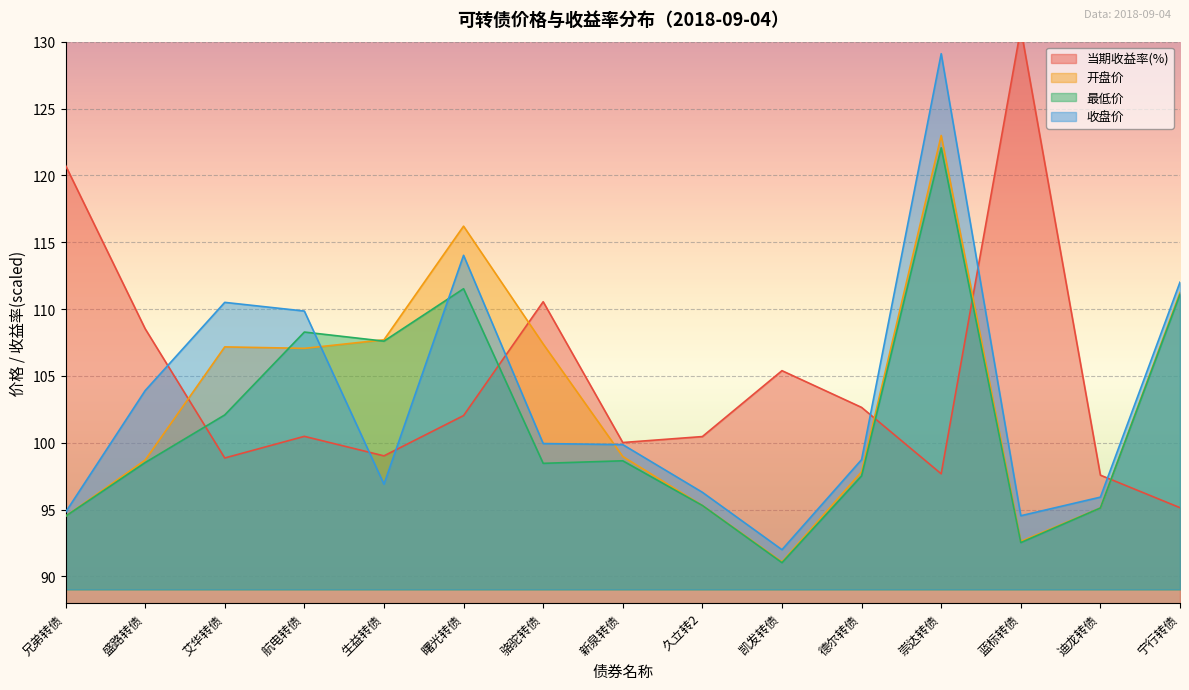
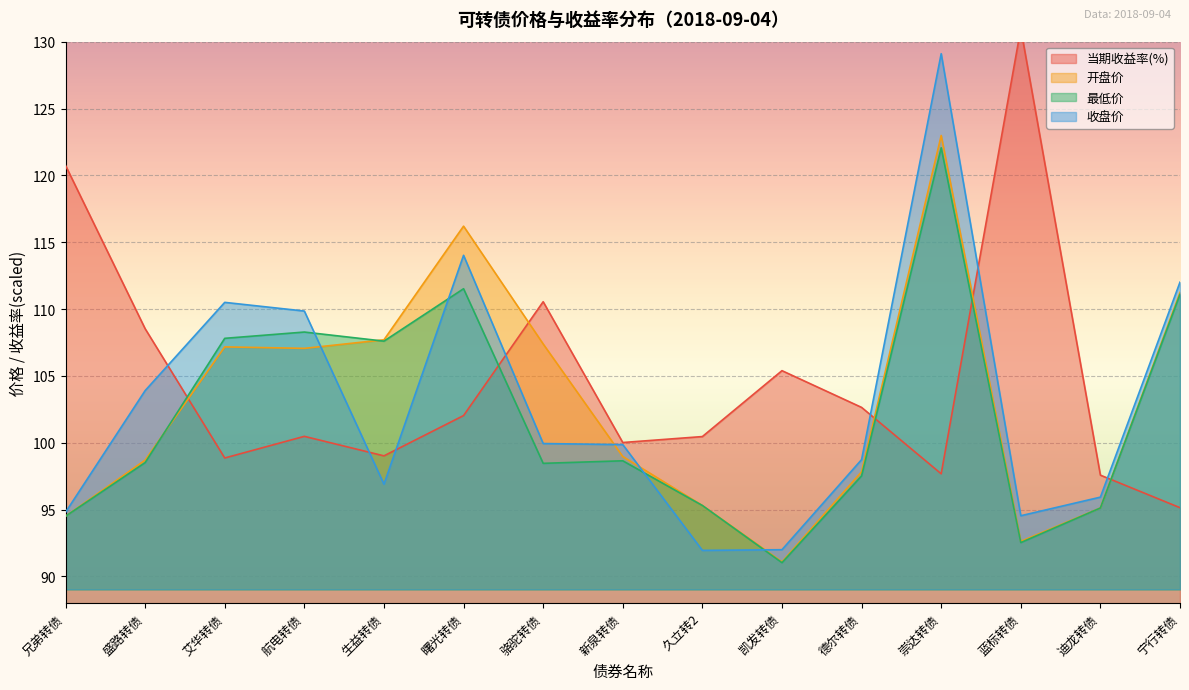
最低价, 艾华转债: 102.1 -> 107.8
收盘价, 久立转2: 96.3 -> 91.9
